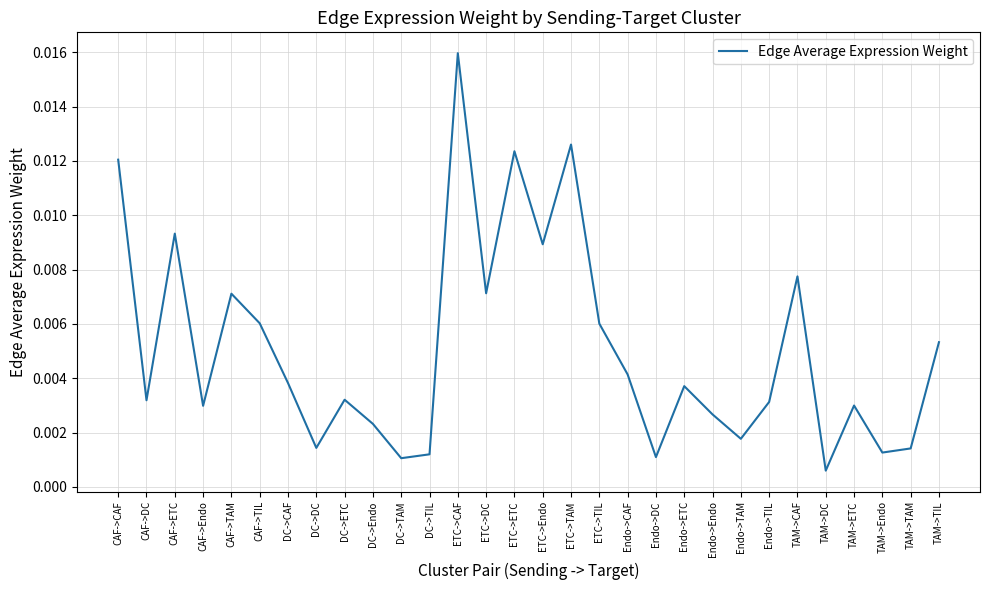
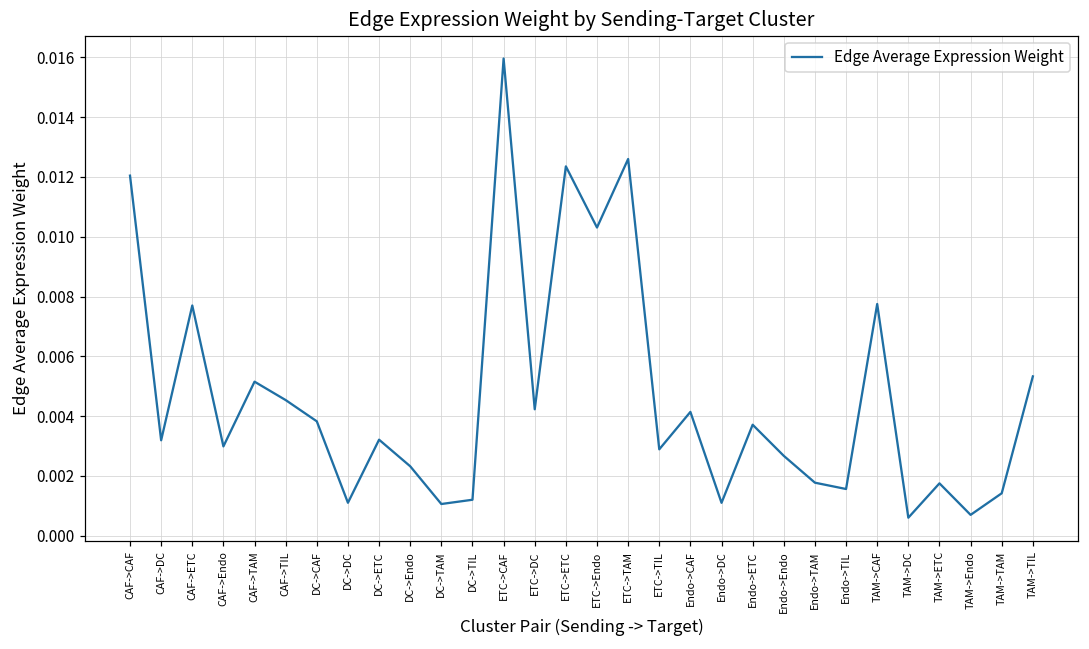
CAF->ETC: 0.0093 -> 0.0077
CAF->TAM: 0.0071 -> 0.0051
CAF->TIL: 0.0060 -> 0.0045
DC->DC: 0.0014 -> 0.0011
ETC->DC: 0.0071 -> 0.0042
ETC->Endo: 0.0089 -> 0.0103
ETC->TIL: 0.0060 -> 0.0029
Endo->TIL: 0.0031 -> 0.0016
TAM->ETC: 0.0030 -> 0.0017
TAM->Endo: 0.0013 -> 0.0007
